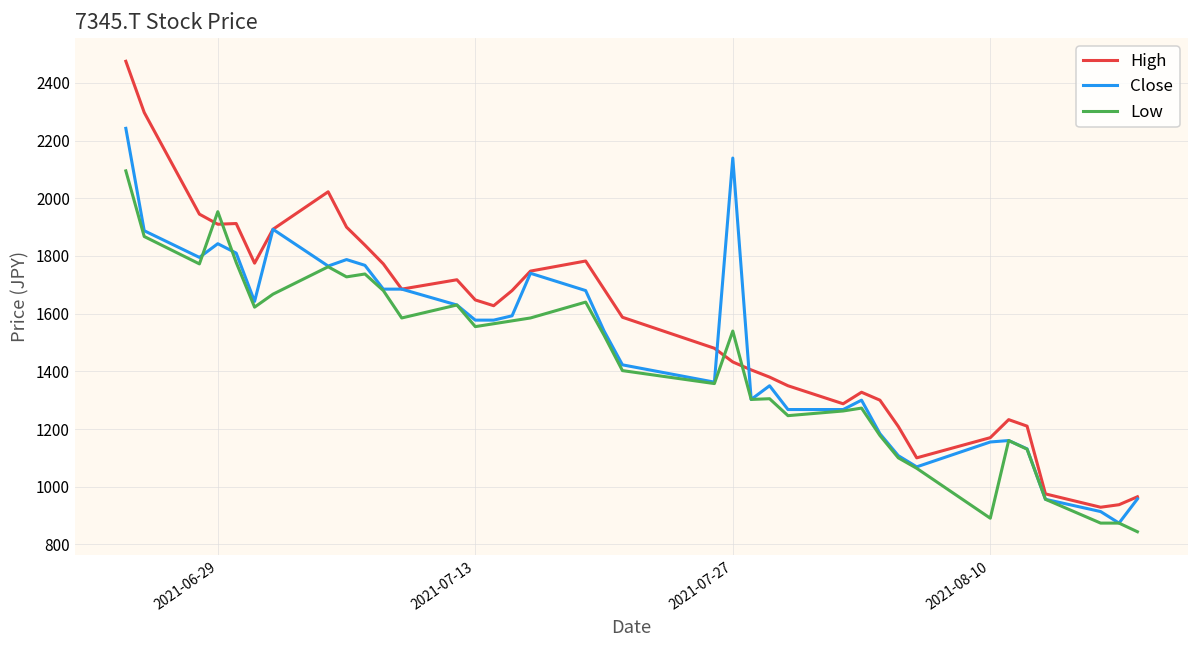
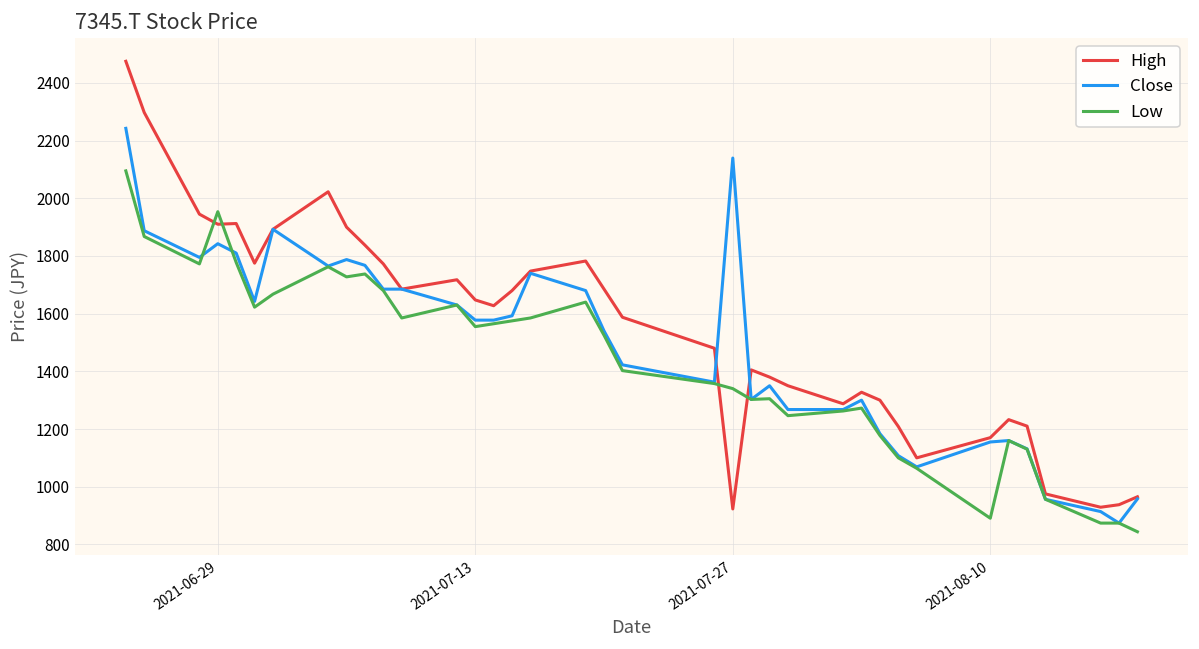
High, 2021-07-27: 1430 -> 920
Low, 2021-07-27: 1540 -> 1340
